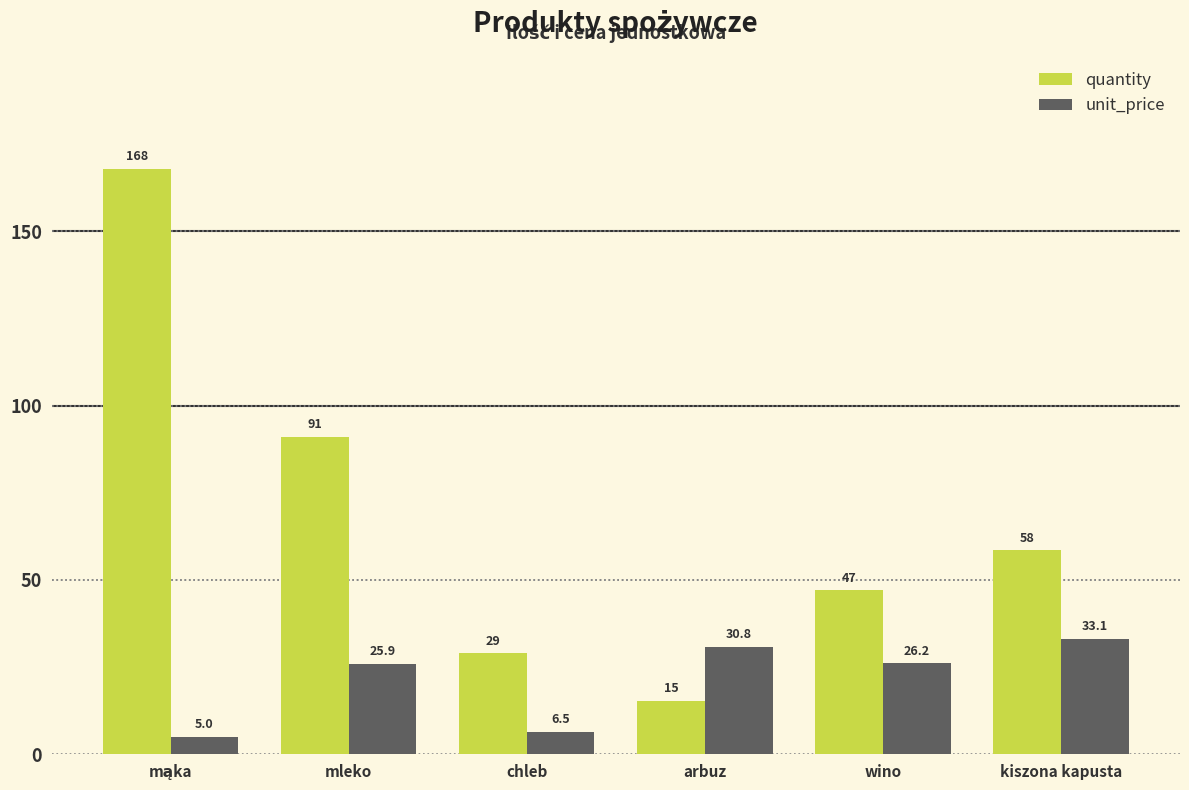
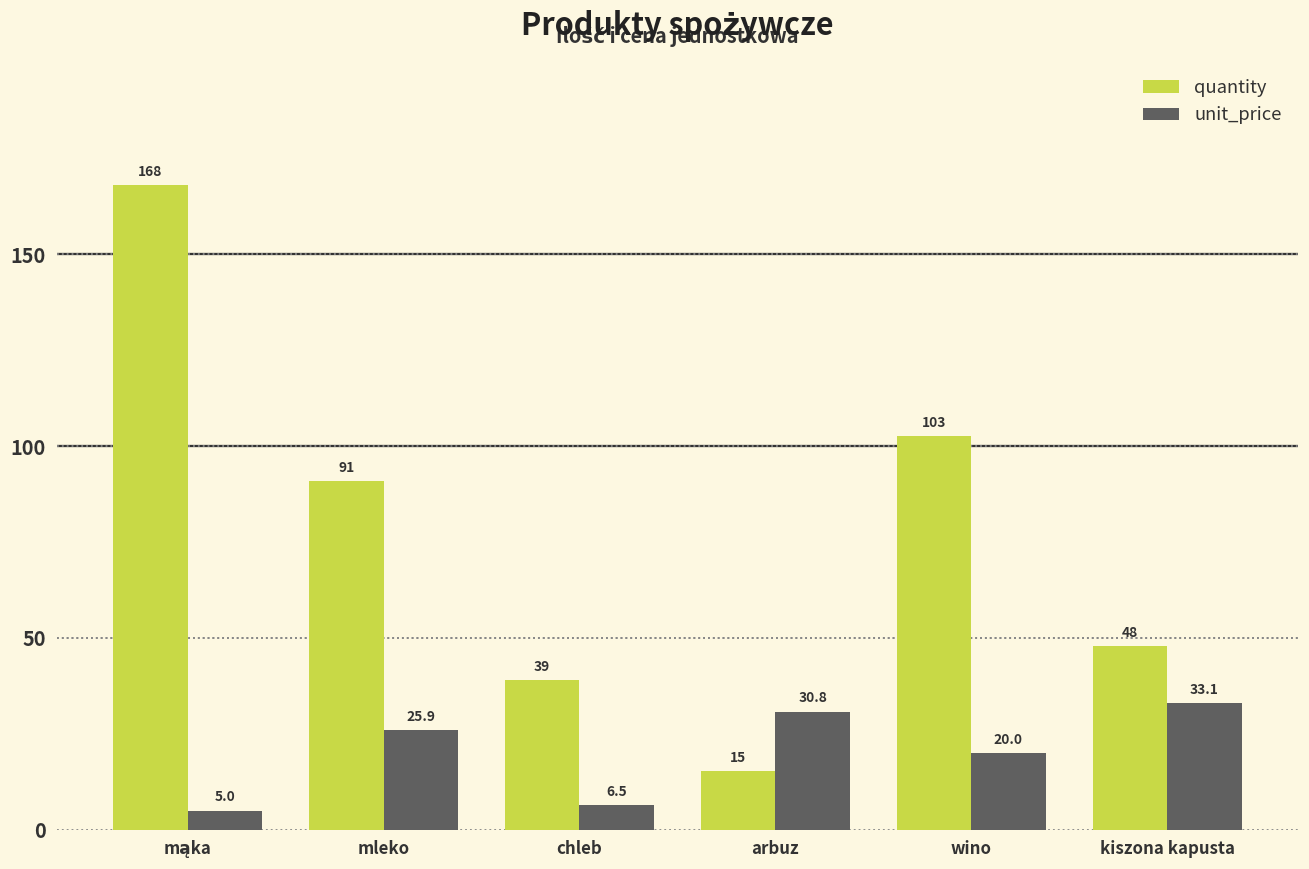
quantity, chleb: 29 -> 39
quantity, wino: 47 -> 103
unit_price, wino: 26.2 -> 20.0
quantity, kiszona kapusta: 58 -> 48
